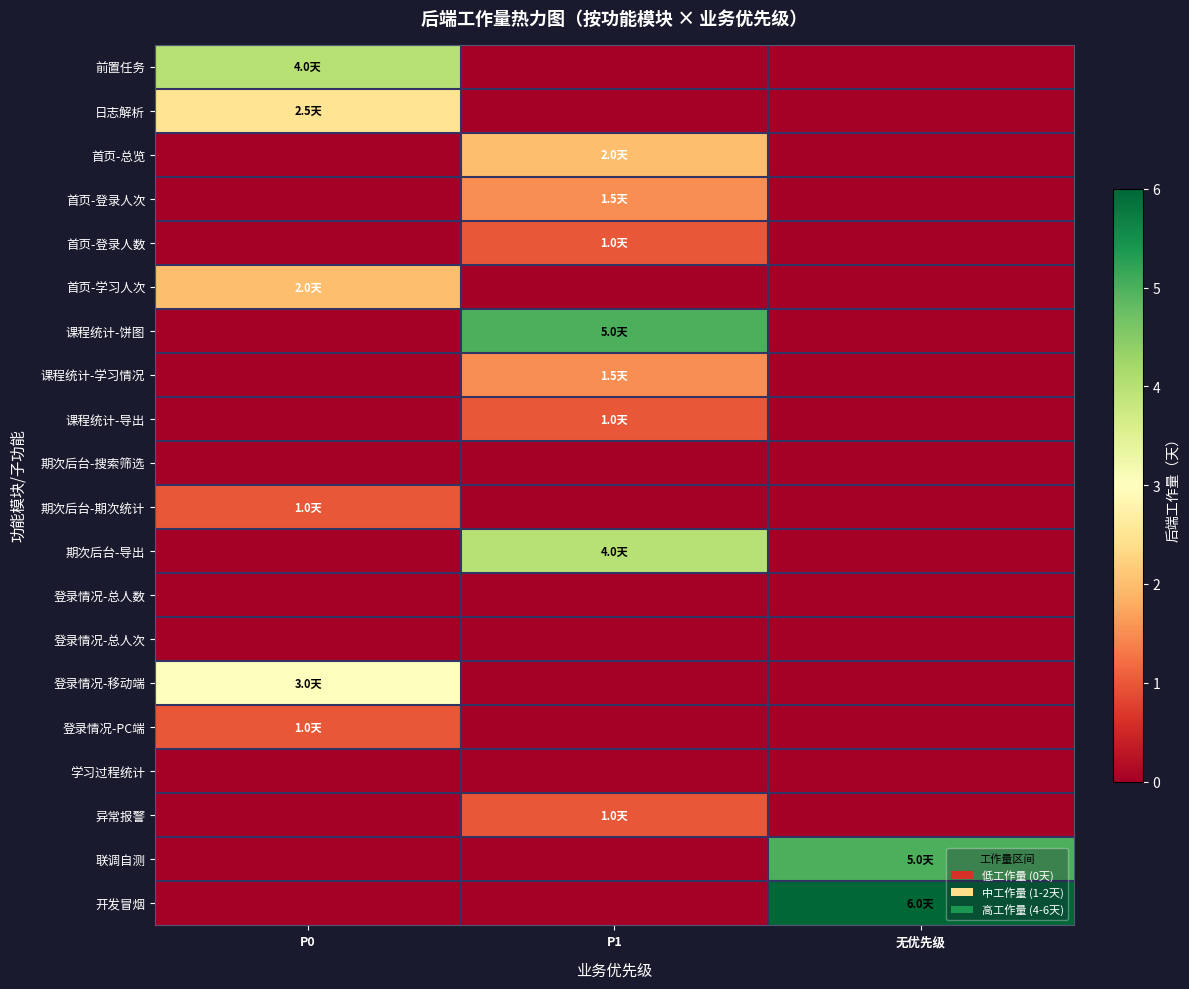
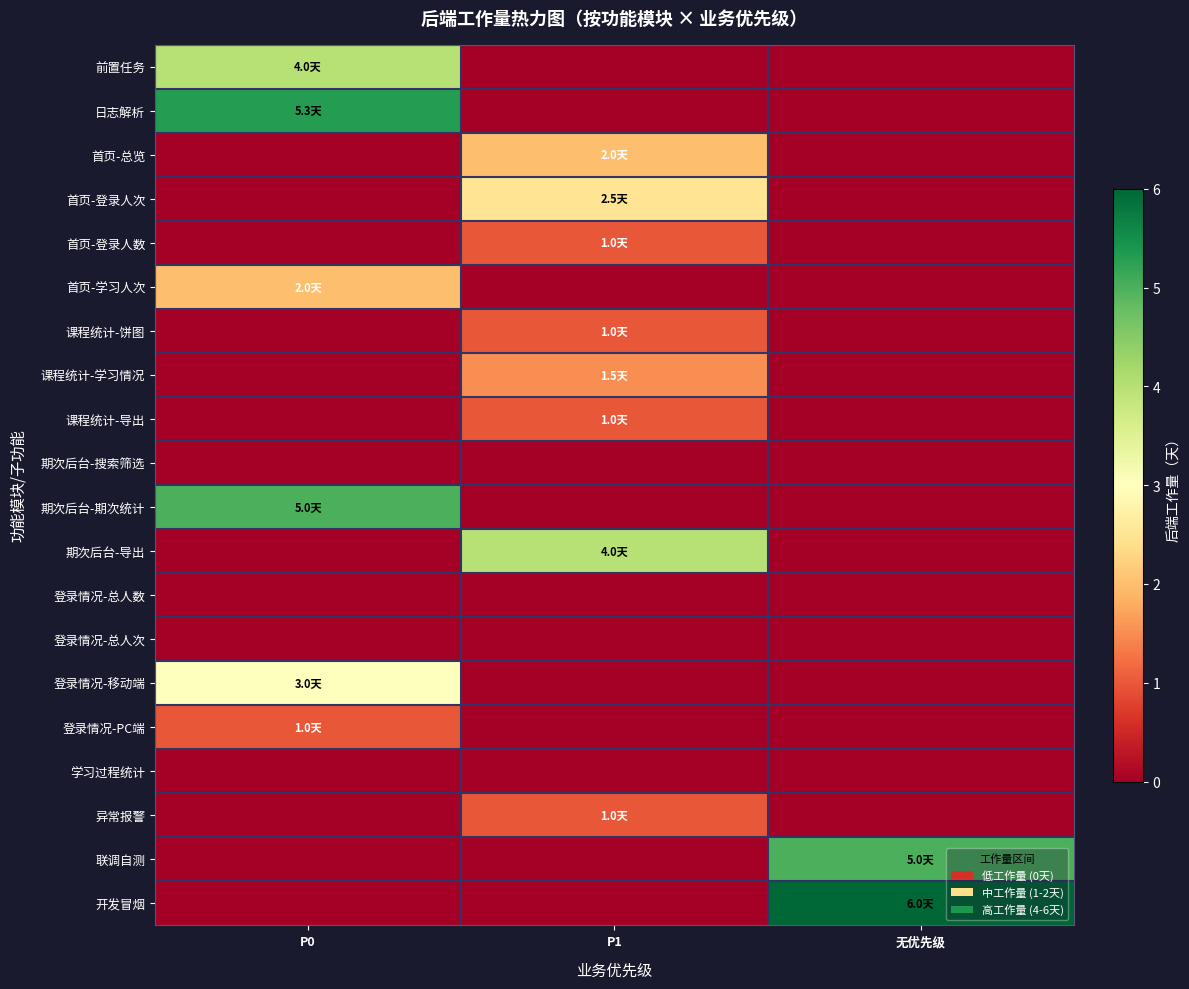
日志解析, P0: 2.5天 -> 5.3天
首页-登录人次, P1: 1.5天 -> 2.5天
课程统计-饼图, P1: 5.0天 -> 1.0天
期次后台-期次统计, P0: 1.0天 -> 5.0天
